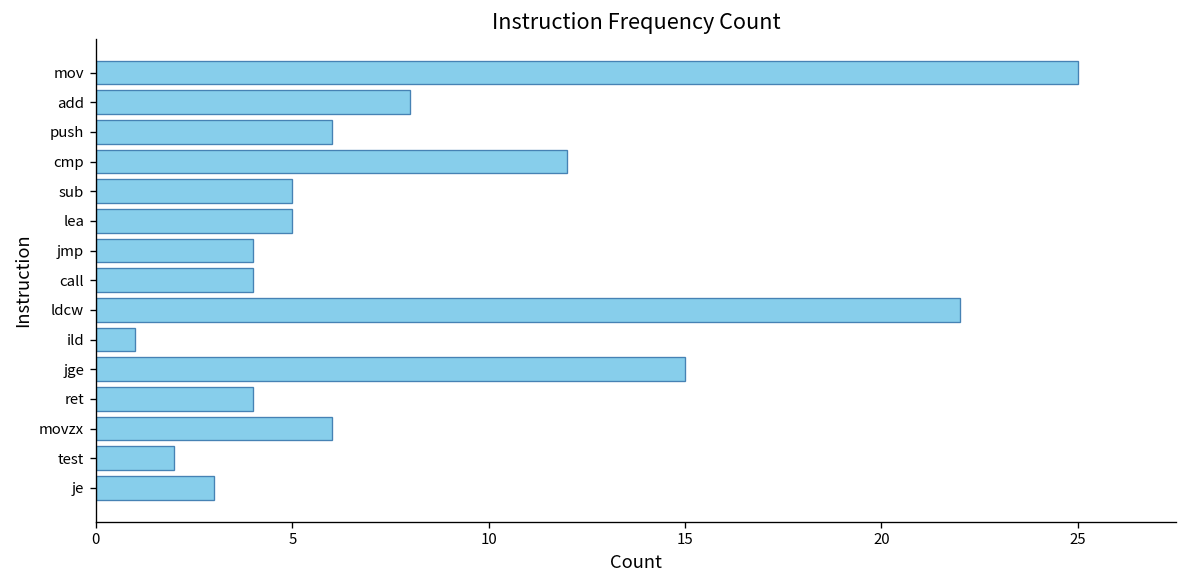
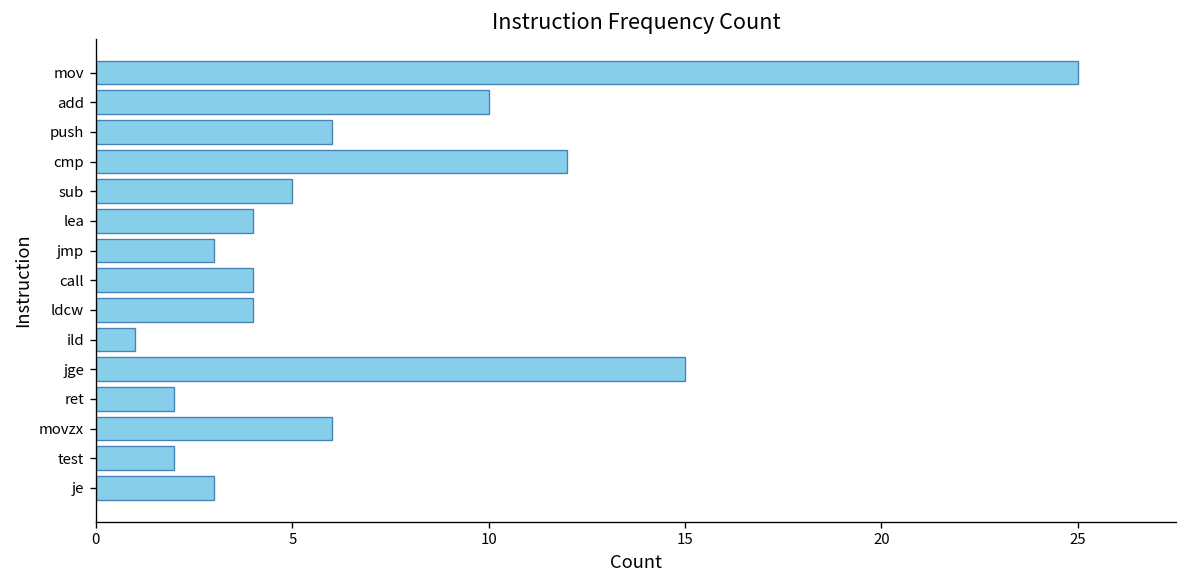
add: 8 -> 10
lea: 5 -> 4
jmp: 4 -> 3
ldcw: 22 -> 4
ret: 4 -> 2
